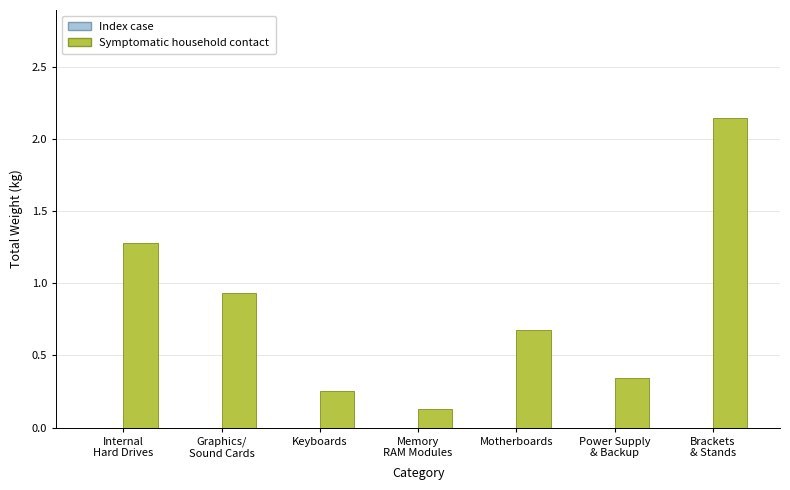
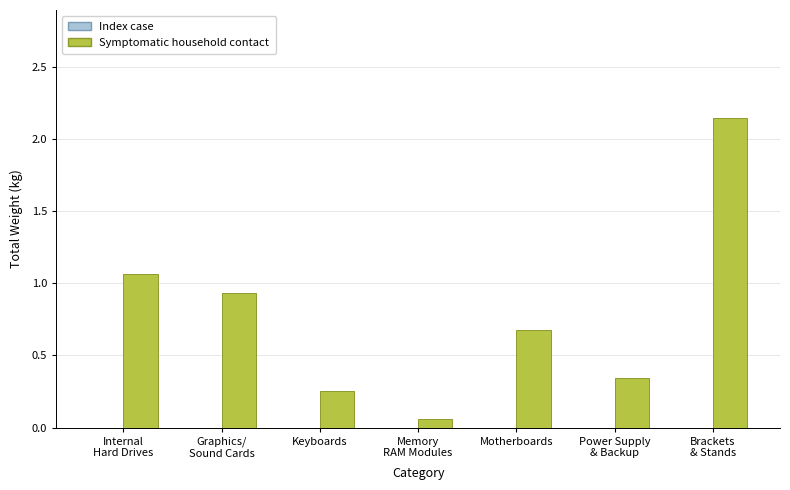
Symptomatic household contact, Internal Hard Drives: 1.28 -> 1.06
Symptomatic household contact, Memory RAM Modules: 0.13 -> 0.06
